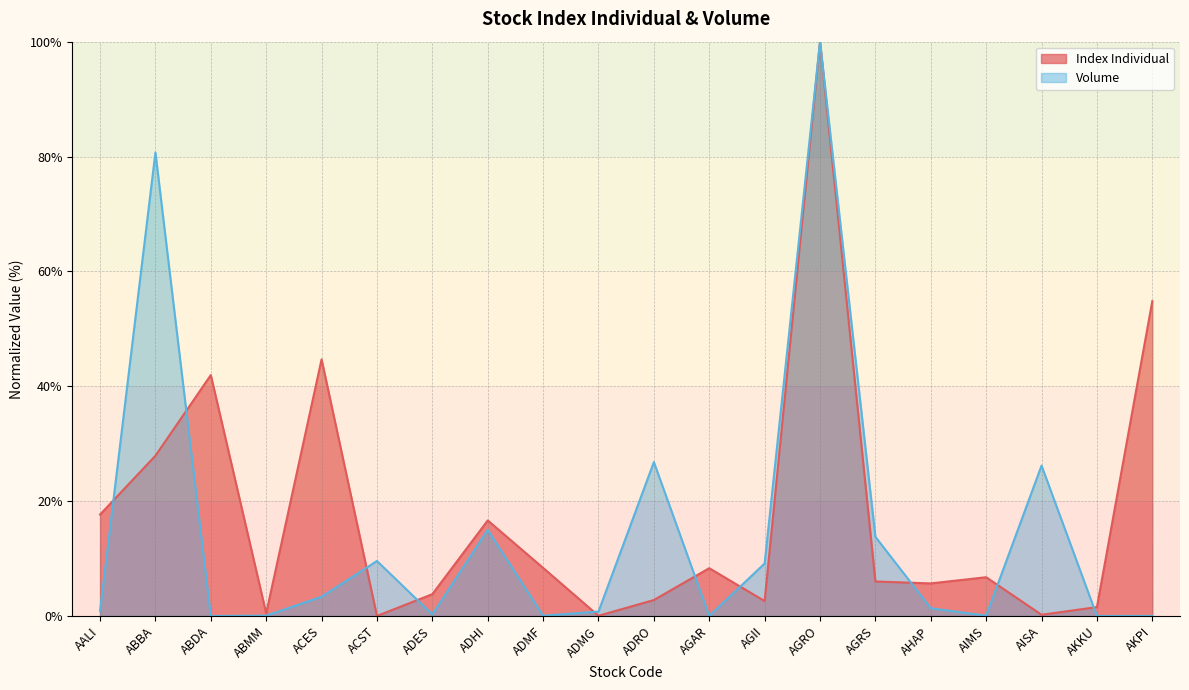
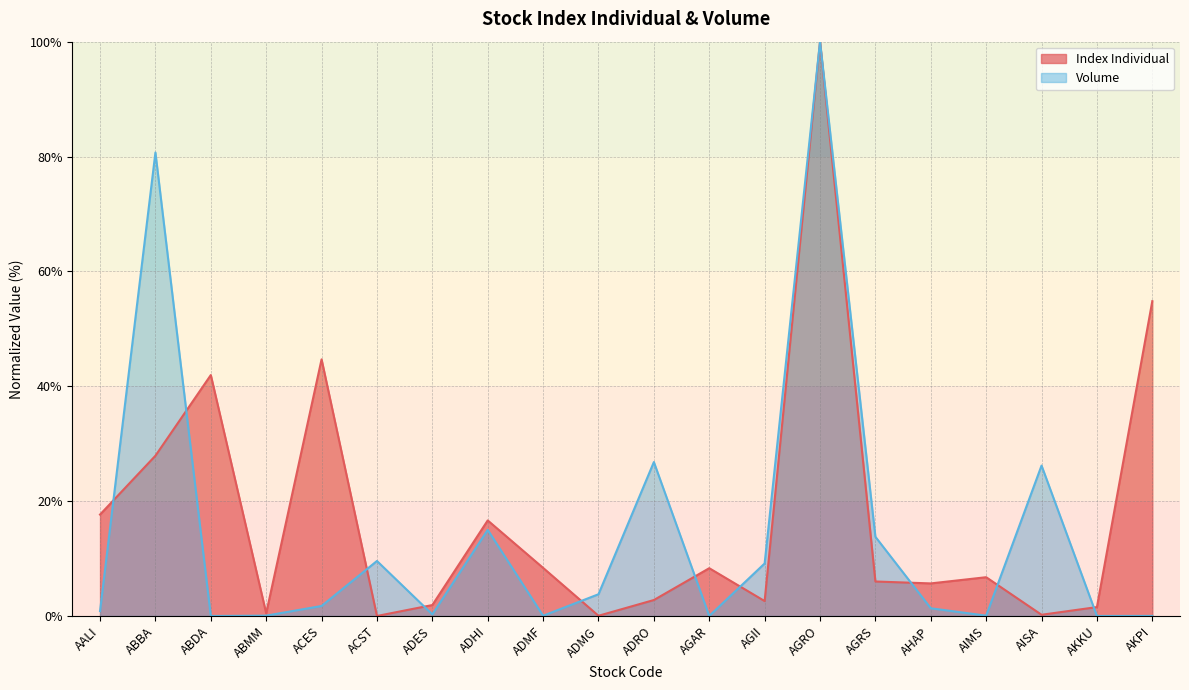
Volume, ACES: 3% -> 2%
Index Individual, ADES: 4% -> 2%
Volume, ADMG: 1% -> 4%
